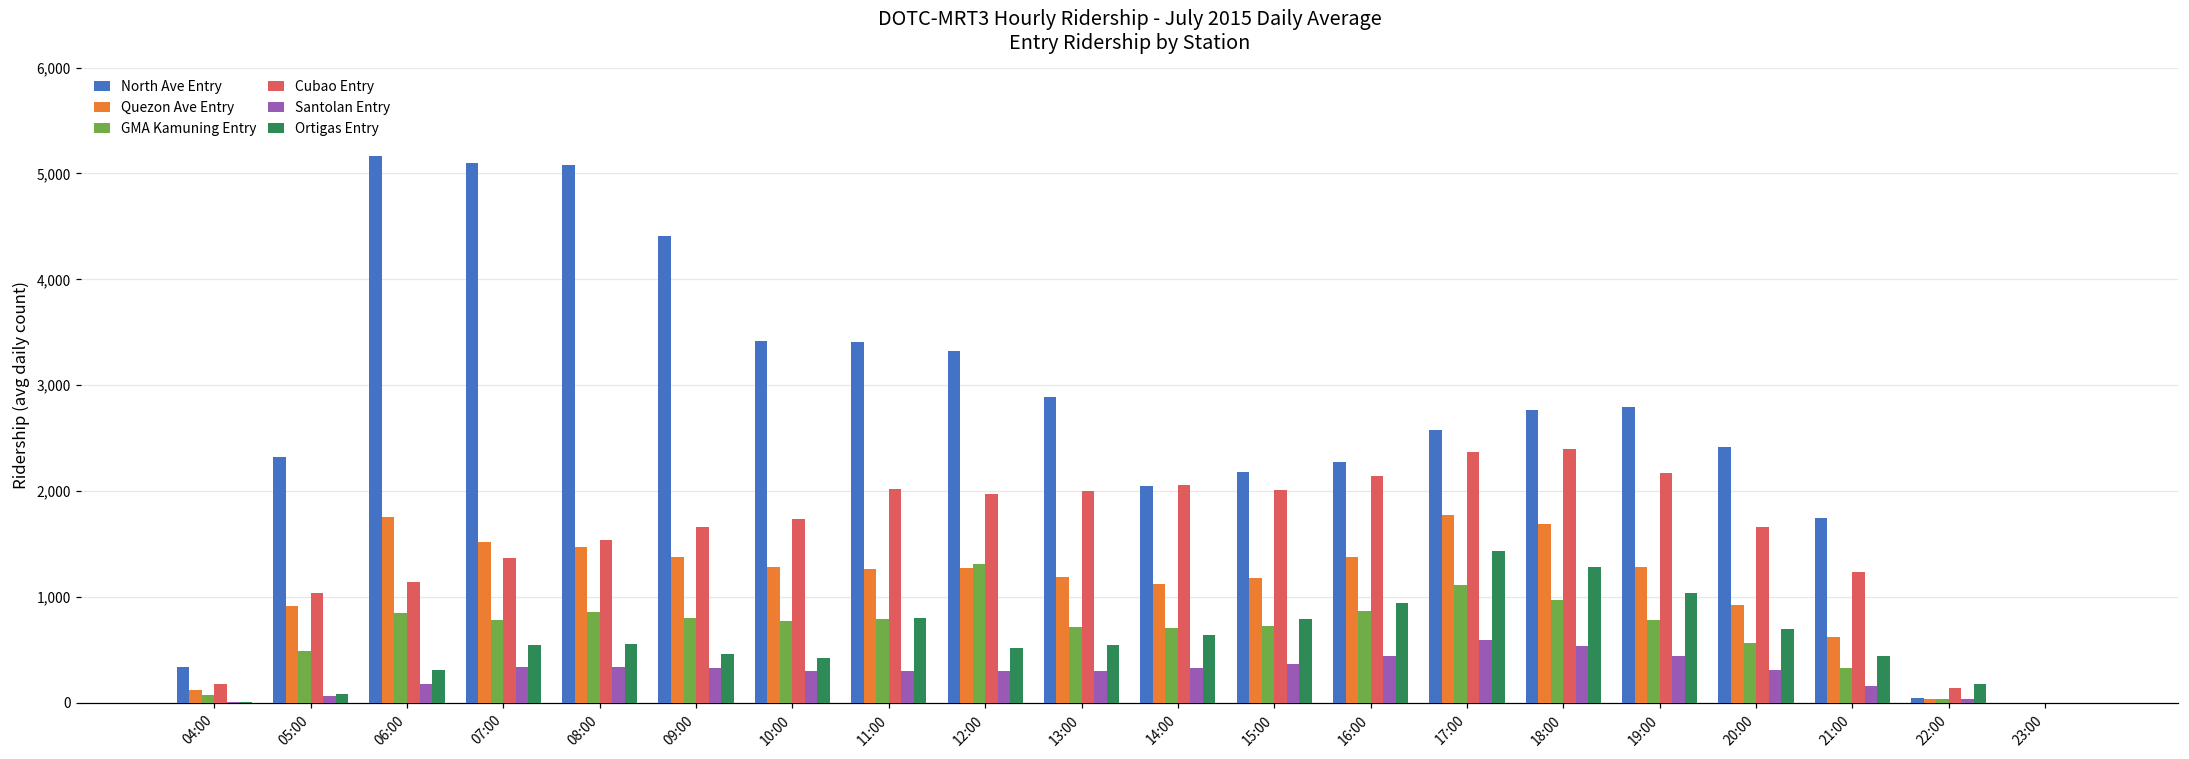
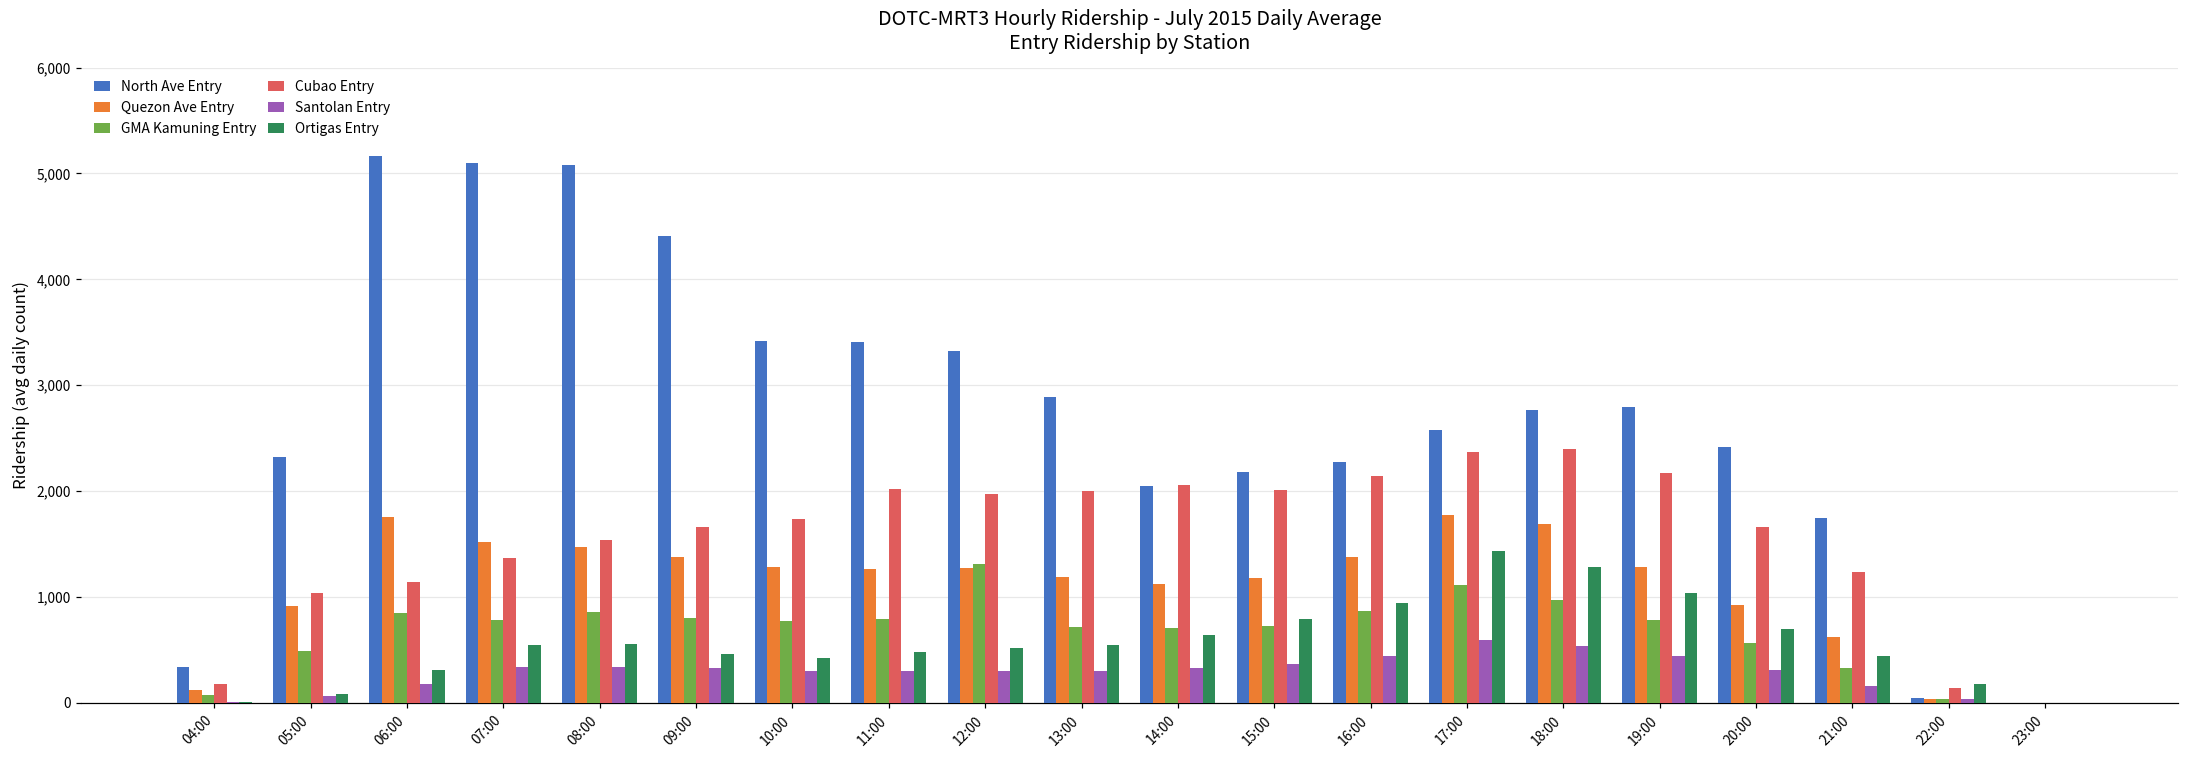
Ortigas Entry, 11:00: 800 -> 500
